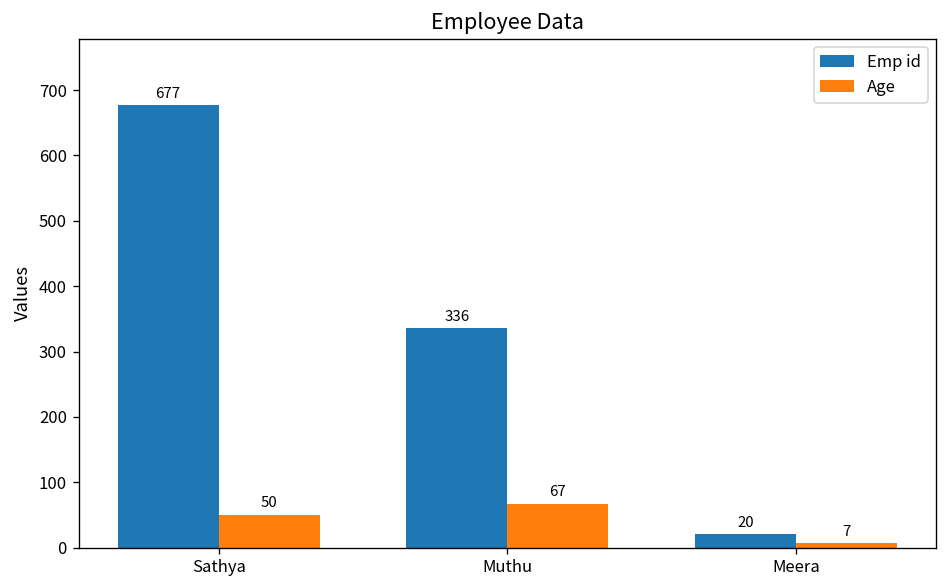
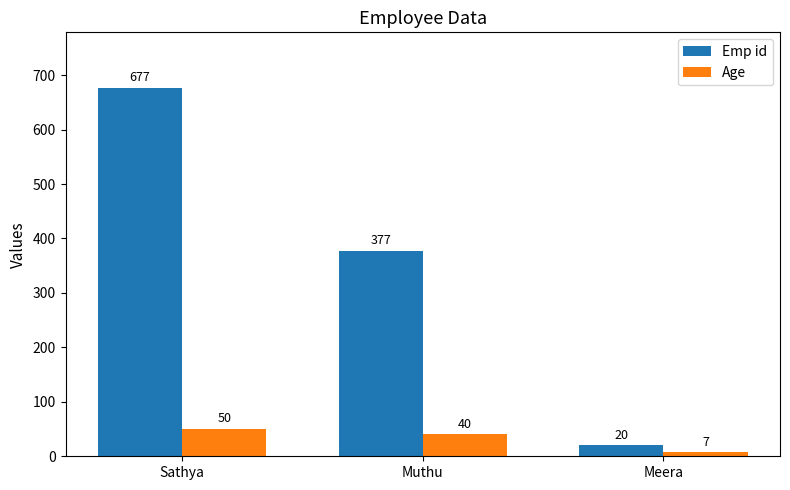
Emp id, Muthu: 336 -> 377
Age, Muthu: 67 -> 40
